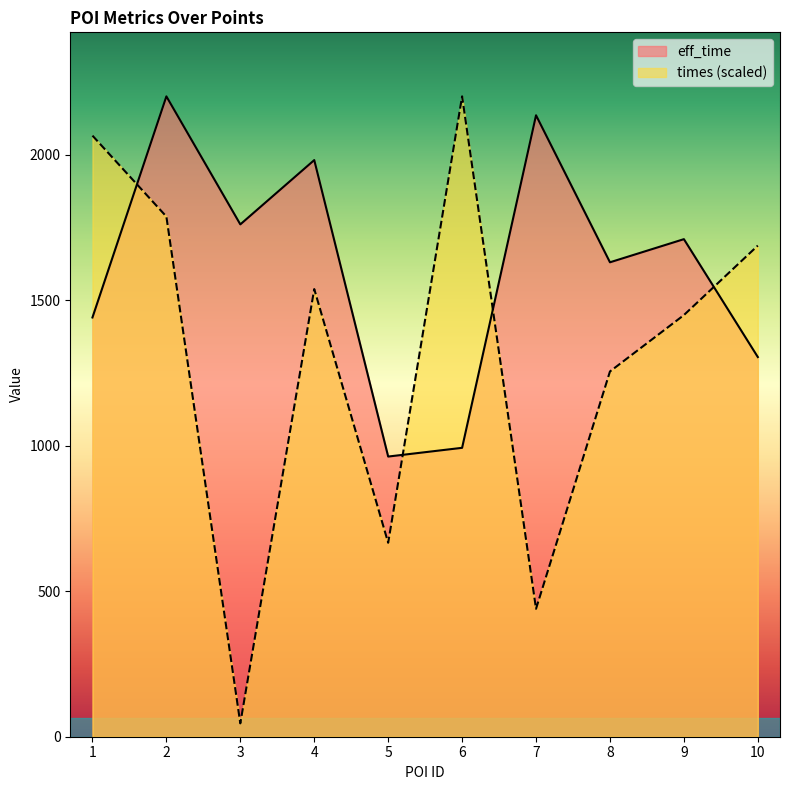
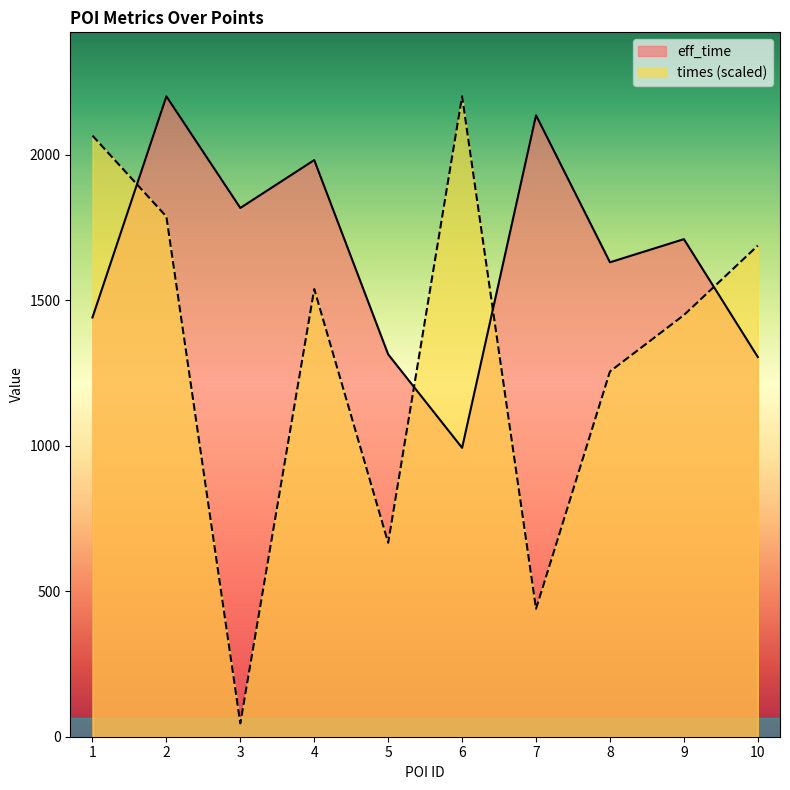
eff_time, 3: 1760 -> 1820
eff_time, 5: 960 -> 1310
